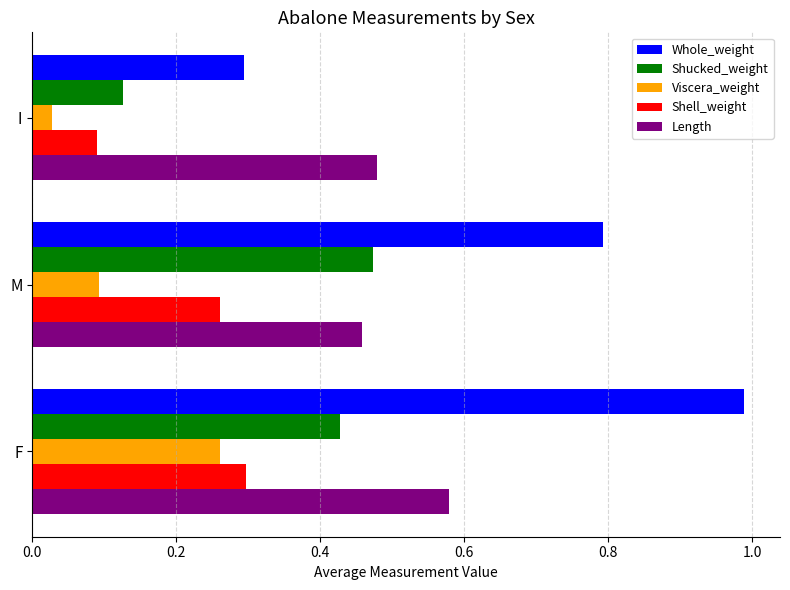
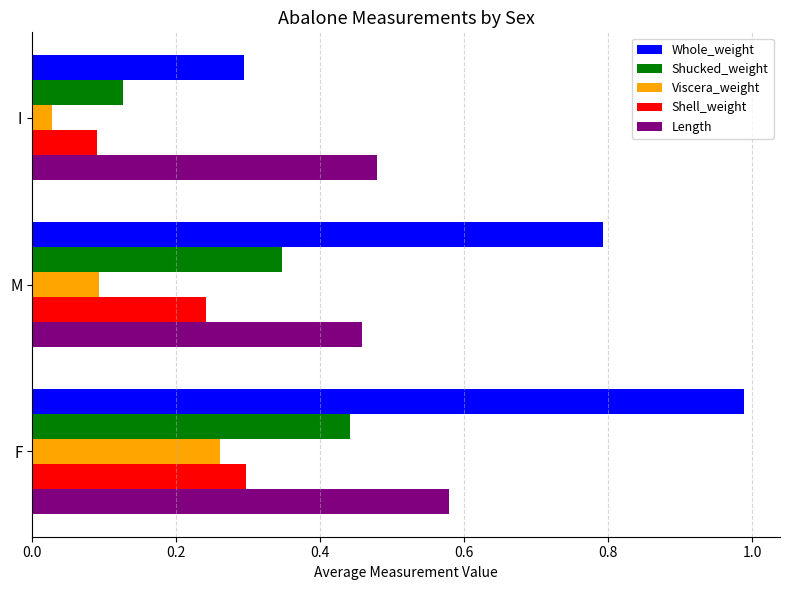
Shucked_weight, M: 0.47 -> 0.35
Shell_weight, M: 0.26 -> 0.24
Shucked_weight, F: 0.43 -> 0.44
